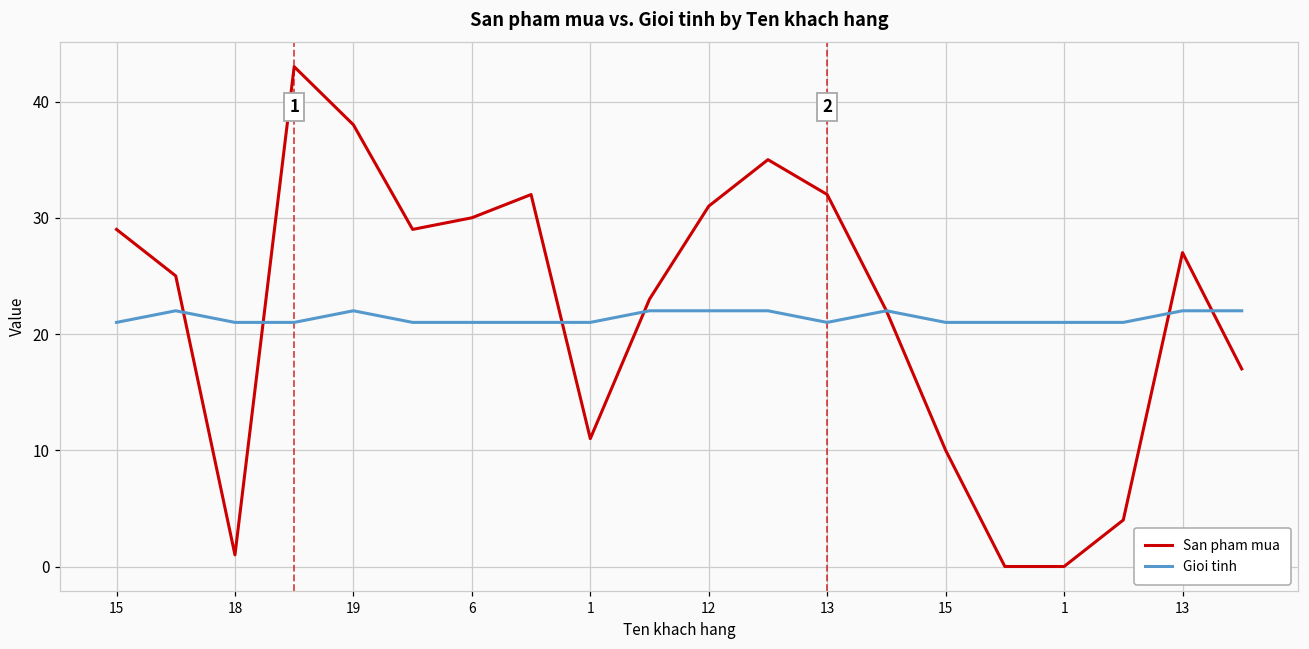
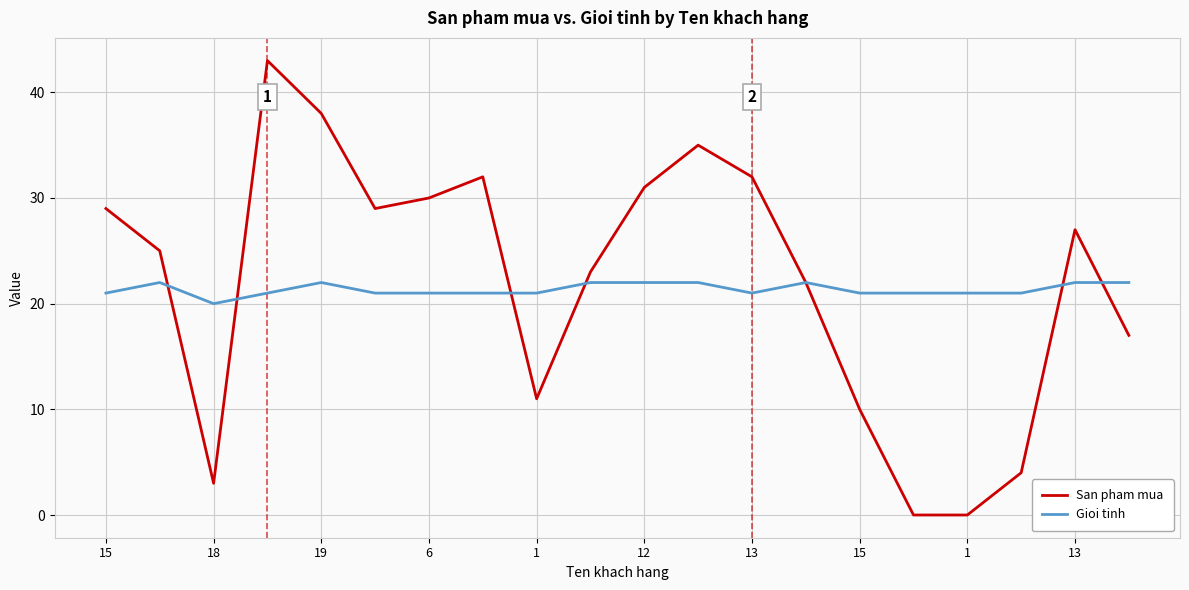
San pham mua, 18: 1 -> 3
Gioi tinh, 18: 21 -> 20
